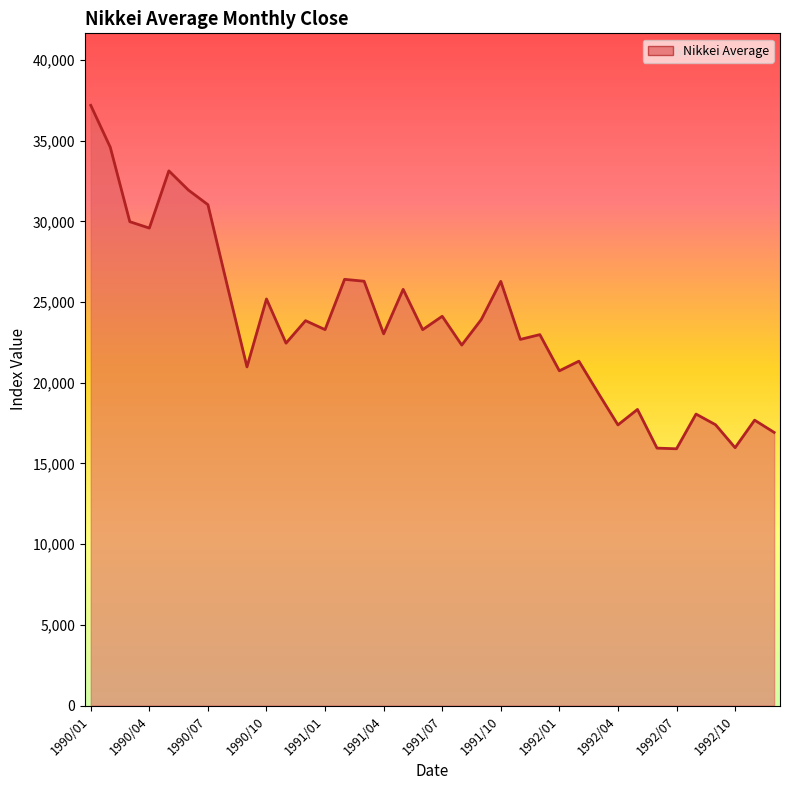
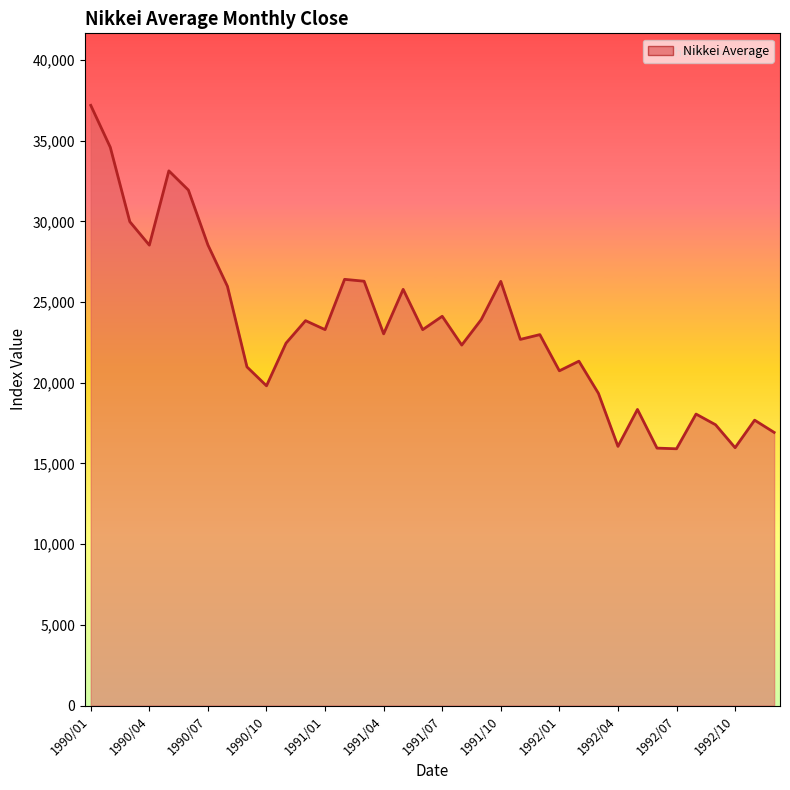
1990/04: 29,600 -> 28,500
1990/07: 31,000 -> 28,500
1990/10: 25,200 -> 19,800
1992/04: 17,400 -> 16,100
